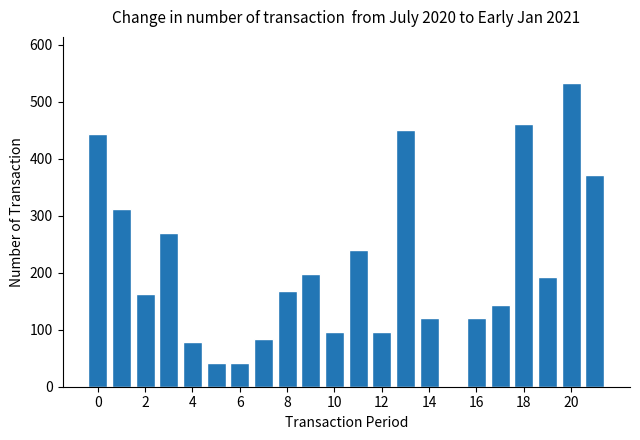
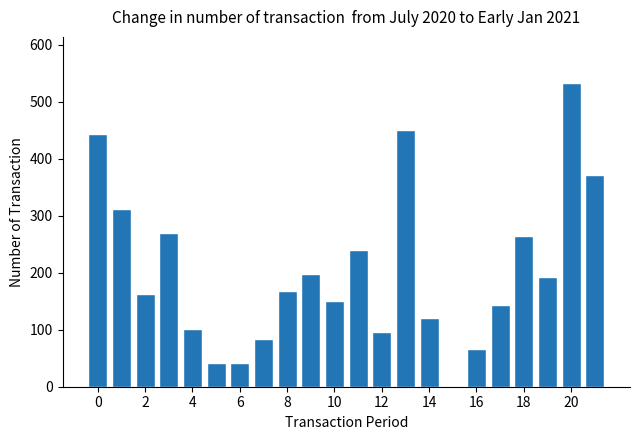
4: 80 -> 100
10: 100 -> 150
16: 120 -> 70
18: 460 -> 260
